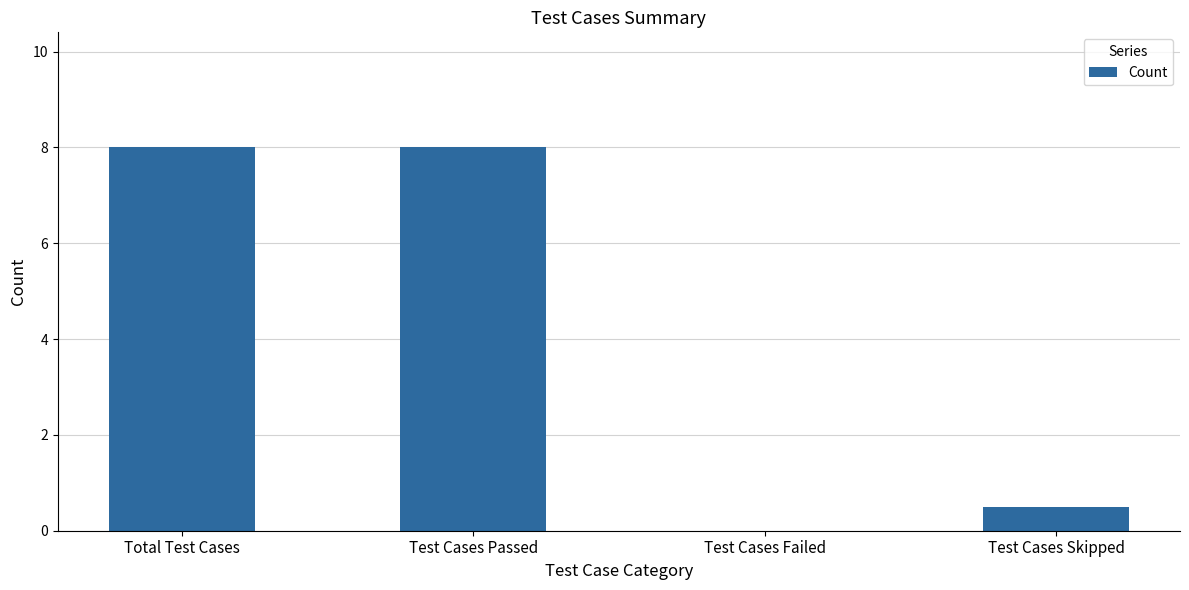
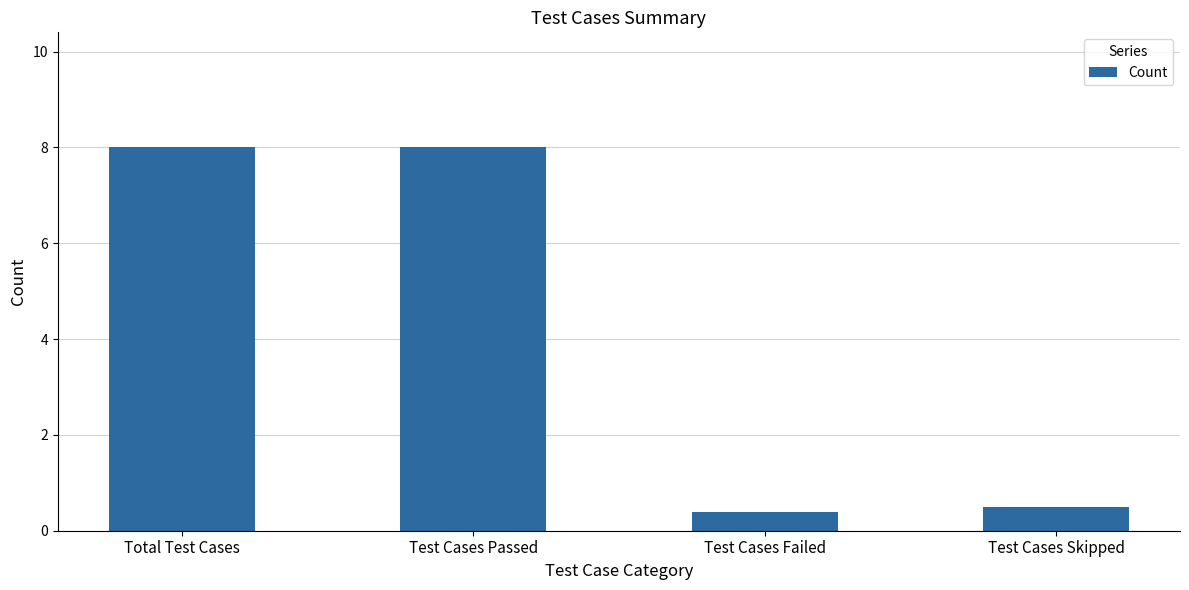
Test Cases Failed: 0.0 -> 0.4
